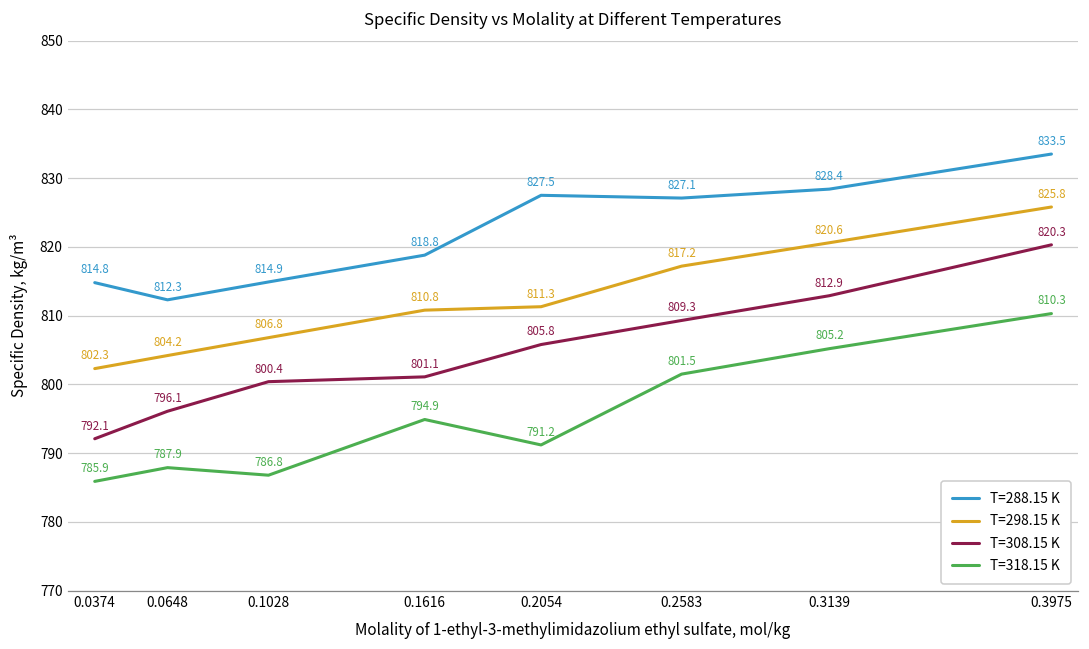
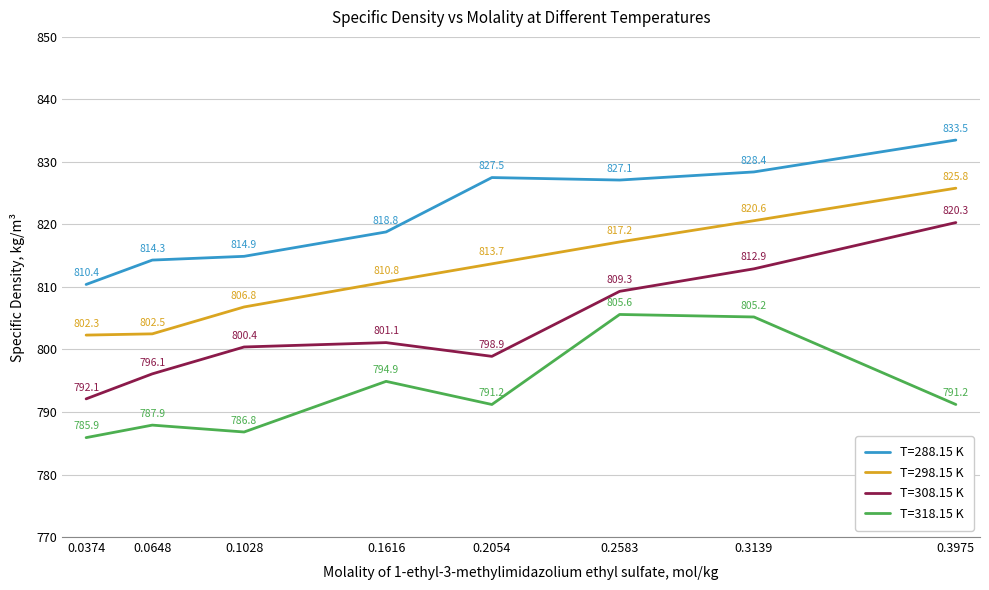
T=288.15 K, 0.0374: 814.8 -> 810.4
T=288.15 K, 0.0648: 812.3 -> 814.3
T=298.15 K, 0.0648: 804.2 -> 802.5
T=298.15 K, 0.2054: 811.3 -> 813.7
T=308.15 K, 0.2054: 805.8 -> 798.9
T=318.15 K, 0.2583: 801.5 -> 805.6
T=318.15 K, 0.3975: 810.3 -> 791.2
